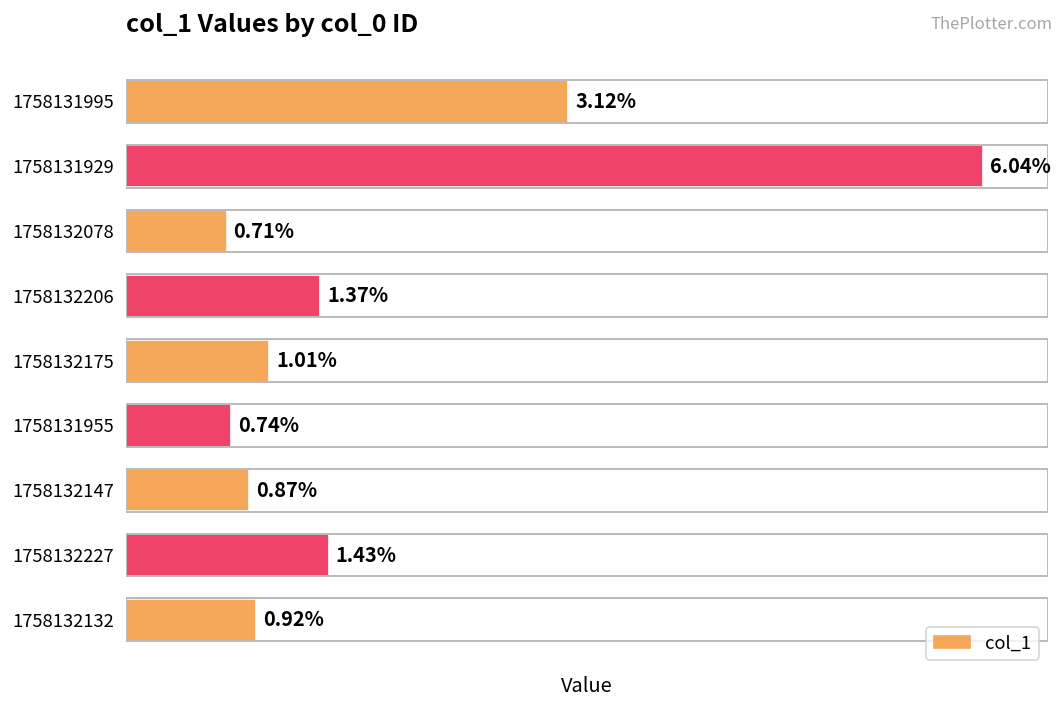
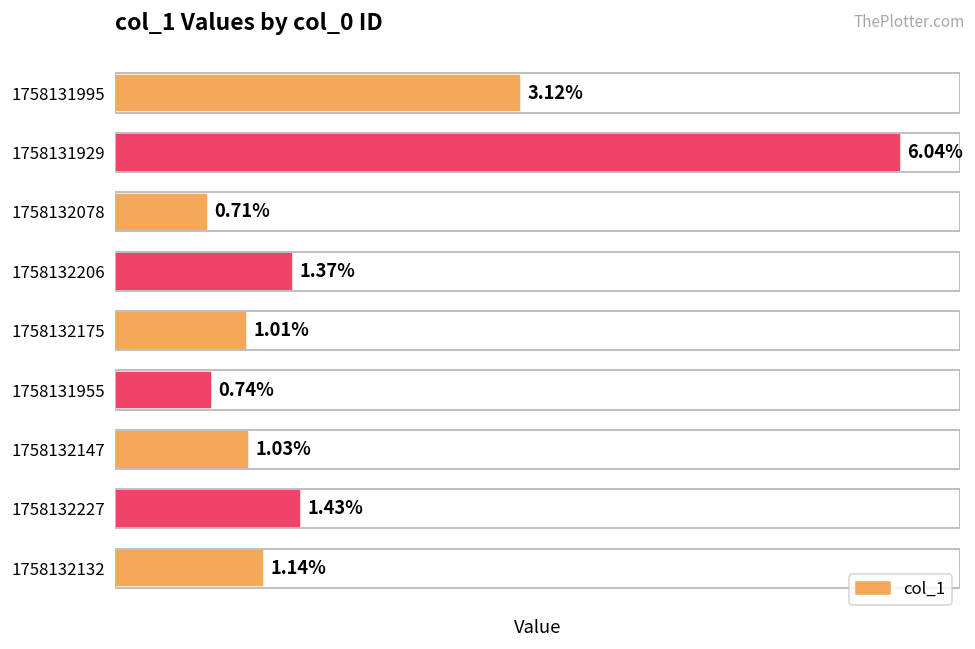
1758132147: 0.87% -> 1.03%
1758132132: 0.92% -> 1.14%
